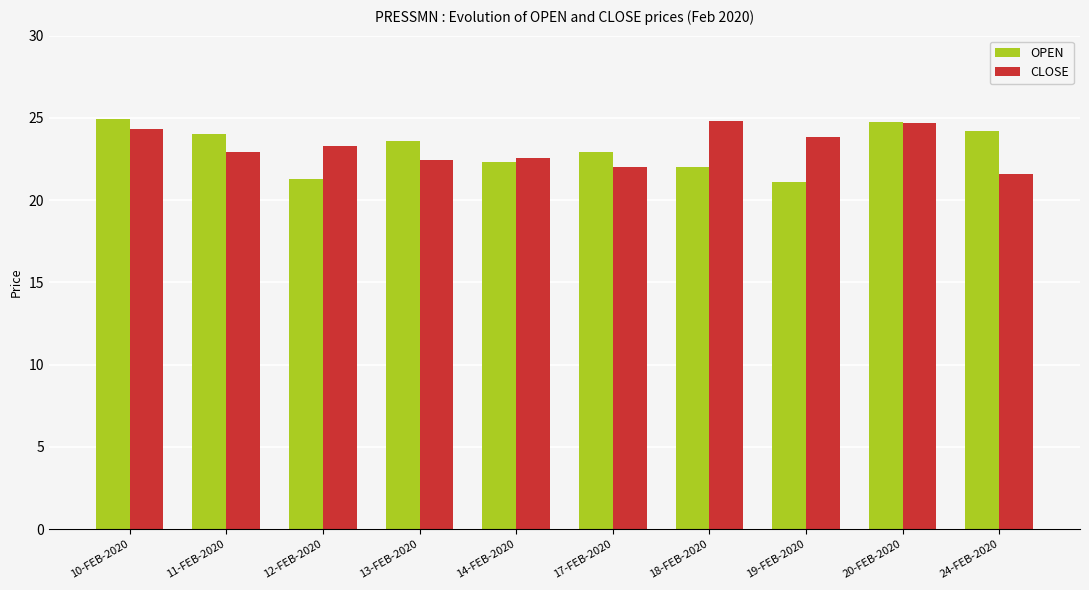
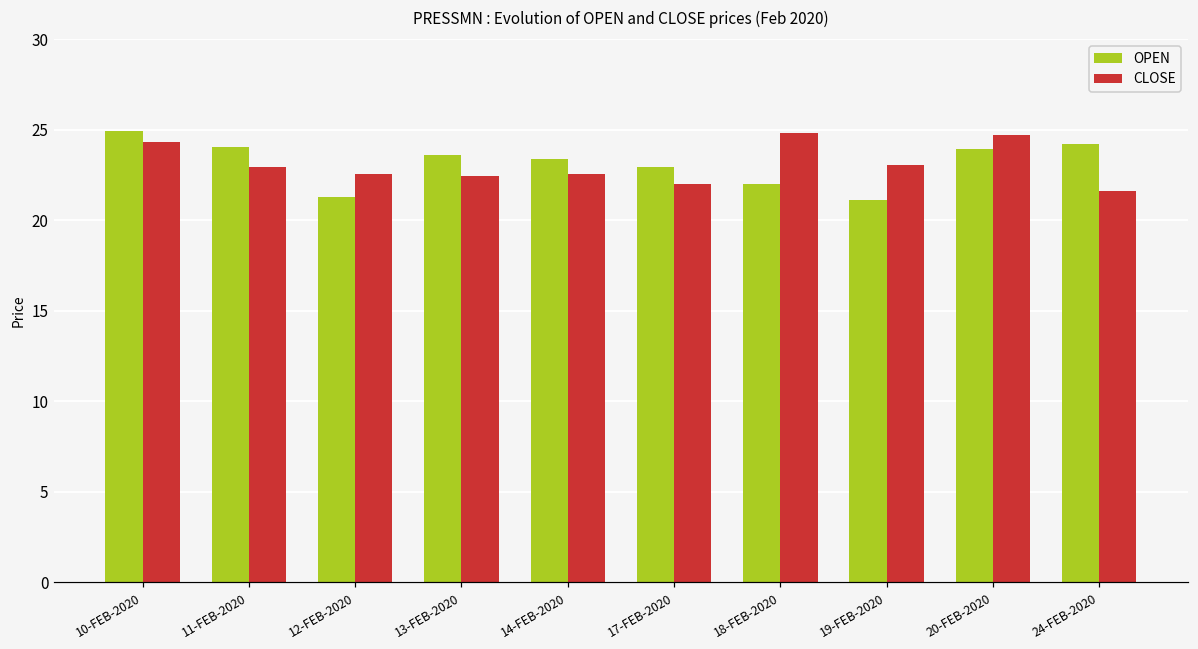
CLOSE, 12-FEB-2020: 23.3 -> 22.6
OPEN, 14-FEB-2020: 22.3 -> 23.4
CLOSE, 19-FEB-2020: 23.8 -> 23.1
OPEN, 20-FEB-2020: 24.8 -> 24.0
